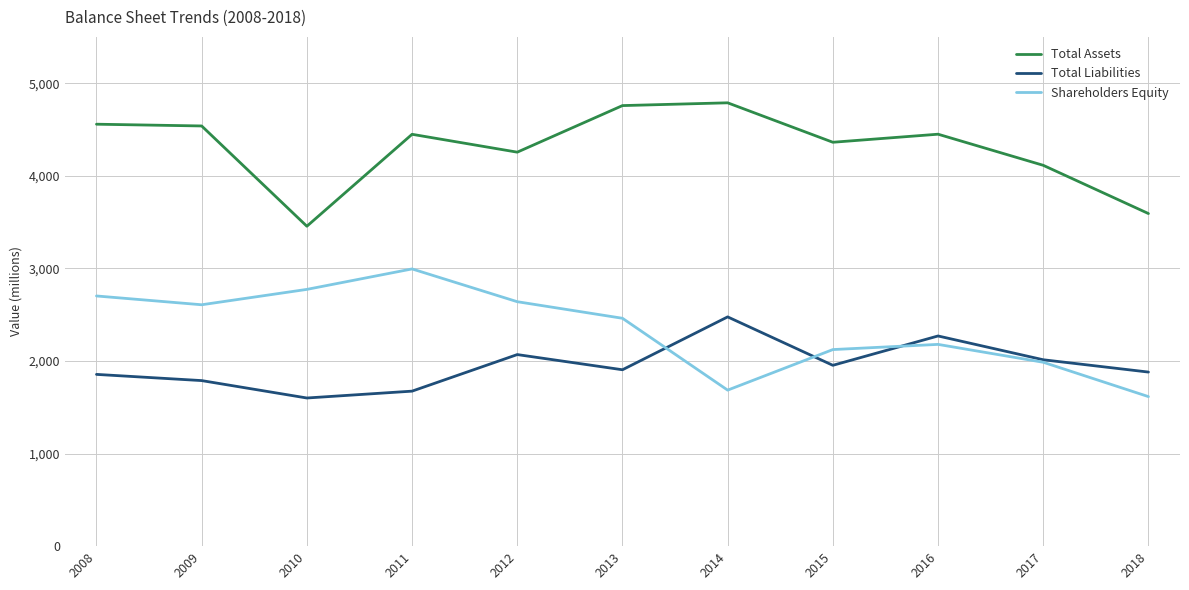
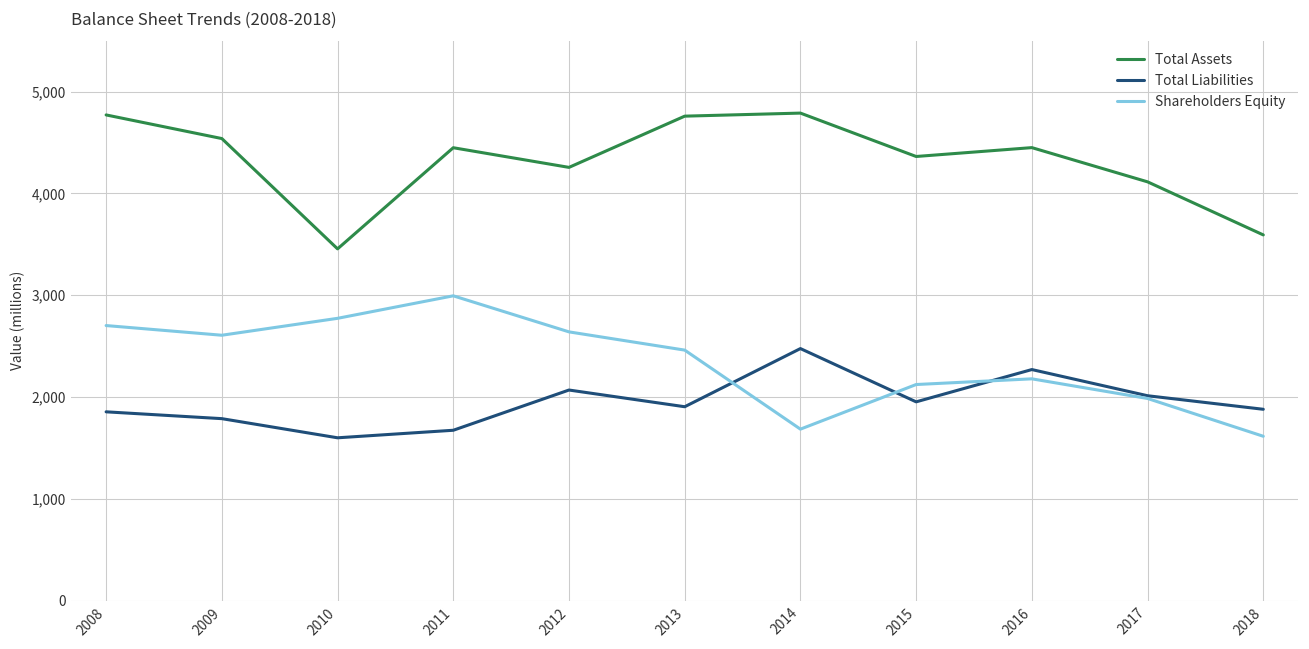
Total Assets, 2008: 4,600 -> 4,800
